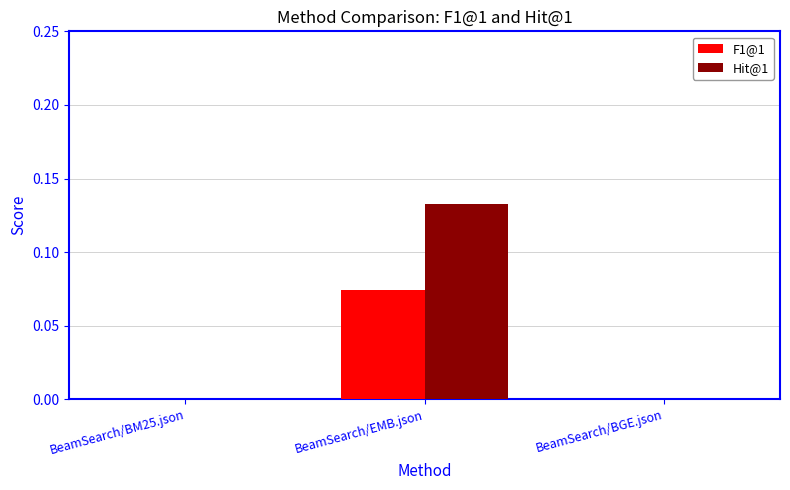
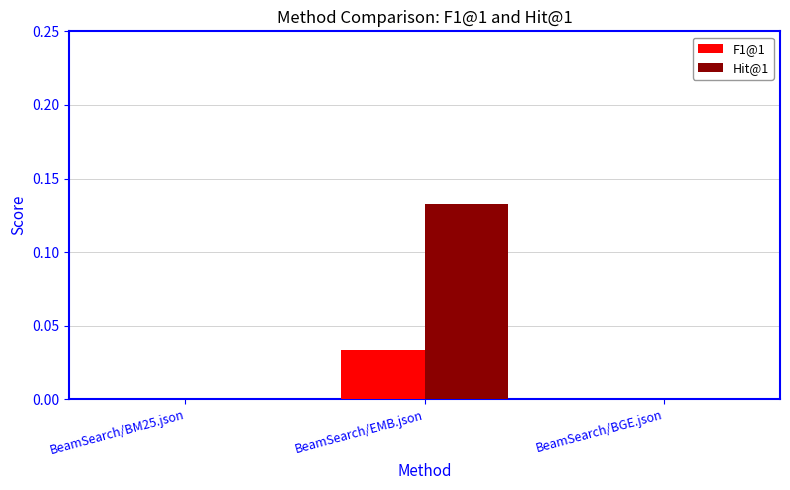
F1@1, BeamSearch/EMB.json: 0.074 -> 0.034
